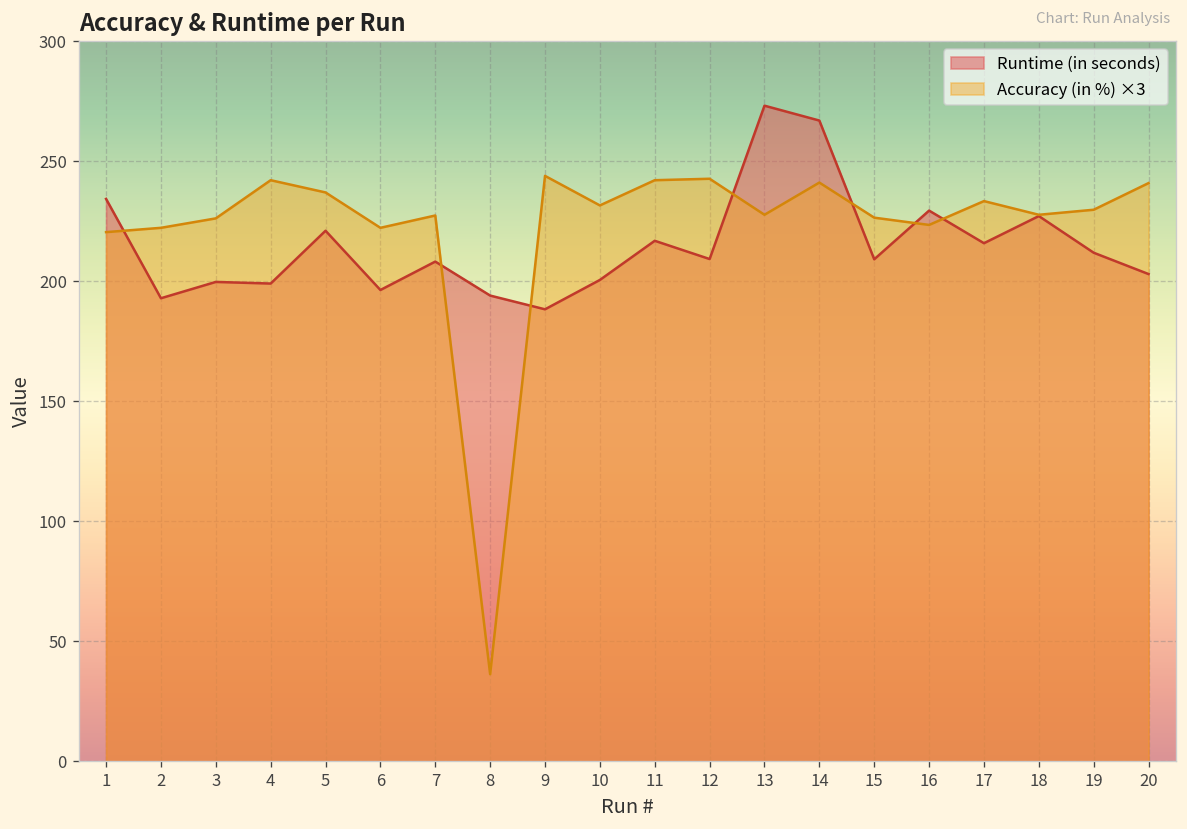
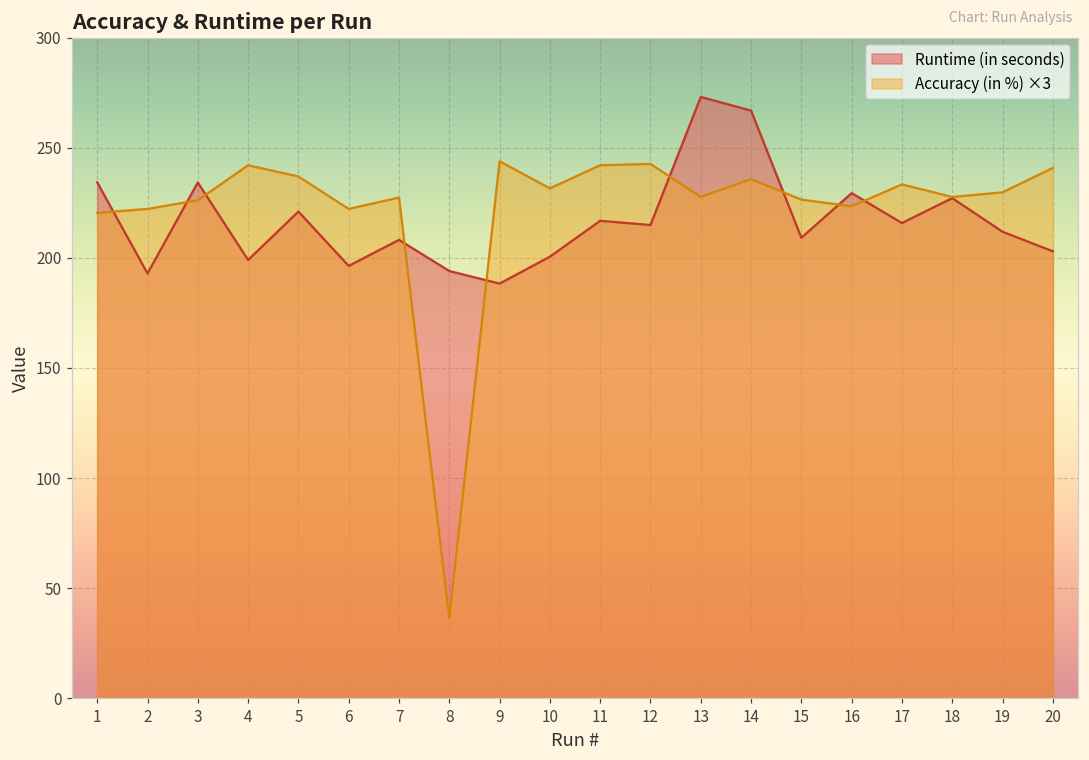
Runtime (in seconds), 3: 200 -> 234
Runtime (in seconds), 12: 209 -> 215
Accuracy (in %) ×3, 14: 241 -> 236
